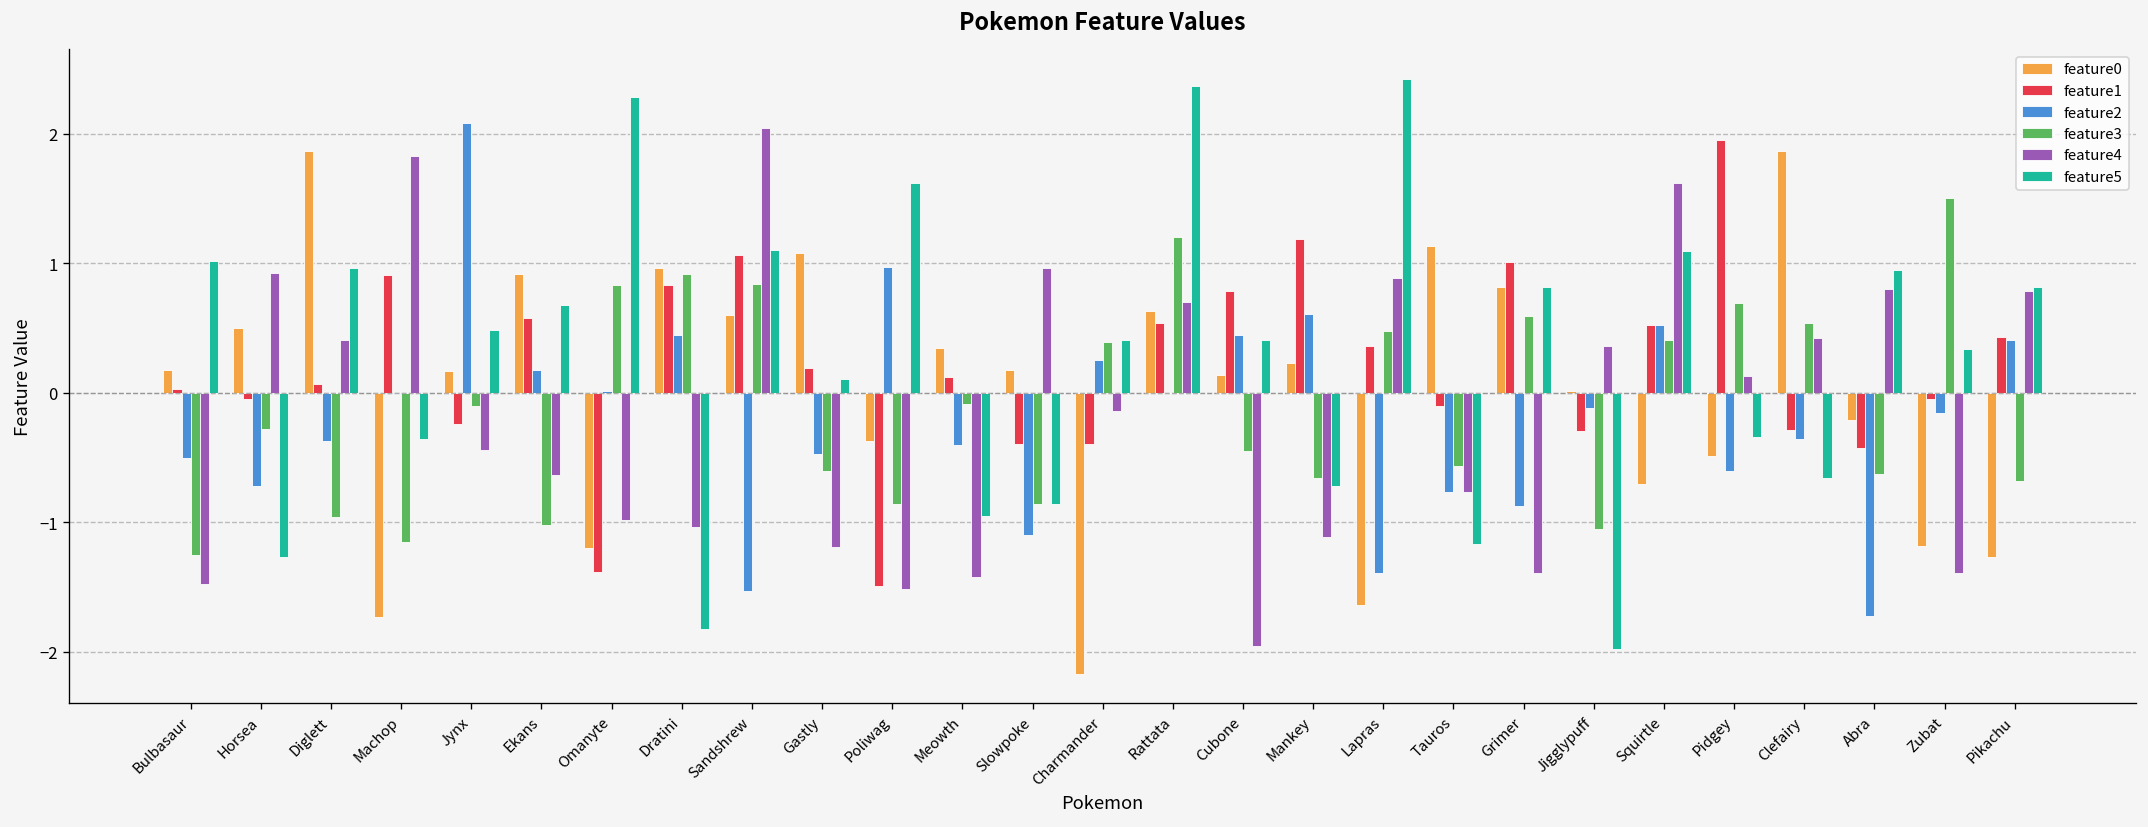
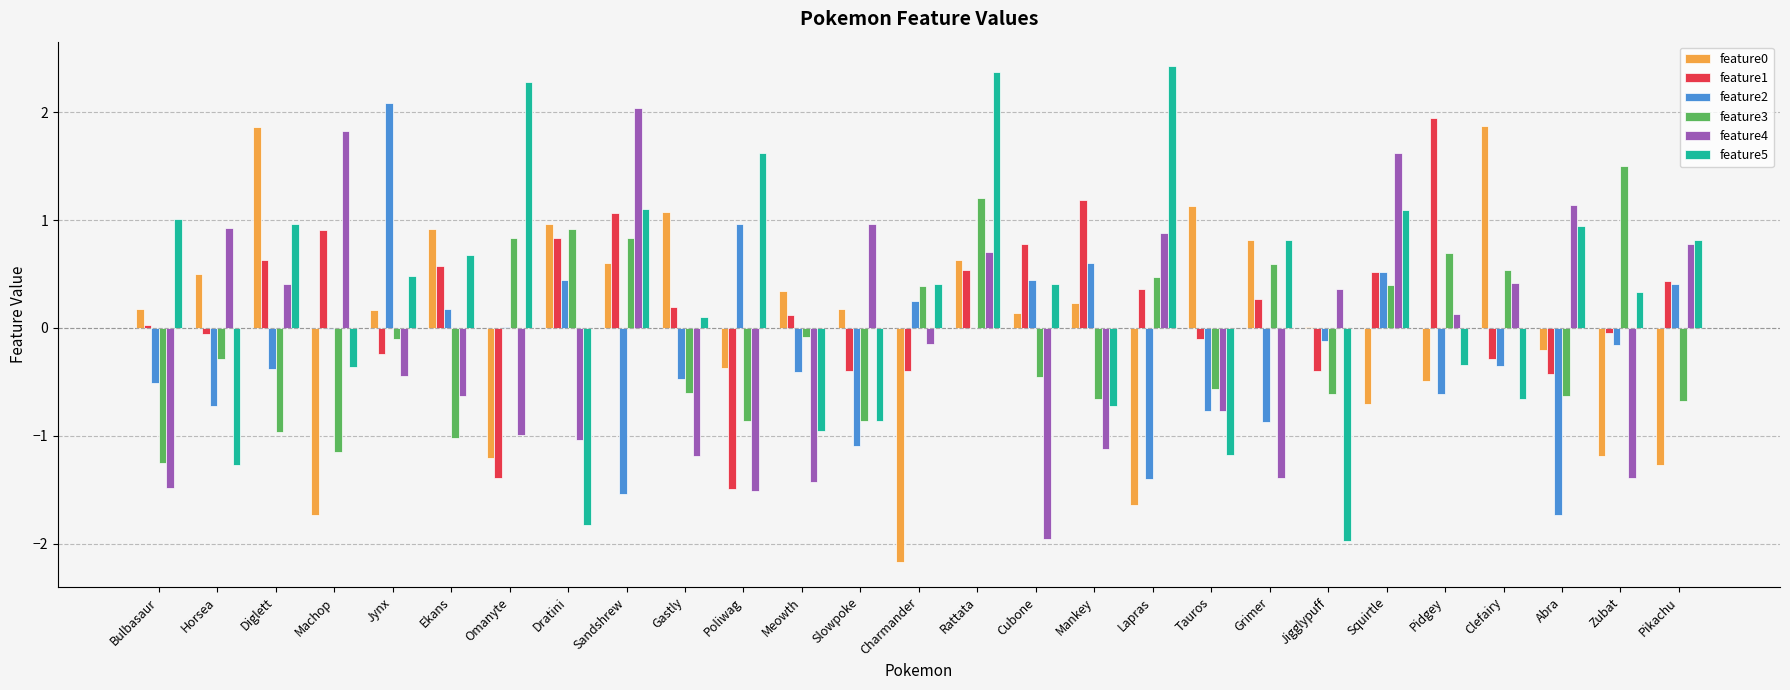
feature1, Diglett: 0.07 -> 0.63
feature1, Grimer: 1.01 -> 0.27
feature1, Jigglypuff: -0.30 -> -0.40
feature3, Jigglypuff: -1.05 -> -0.61
feature4, Abra: 0.80 -> 1.14
